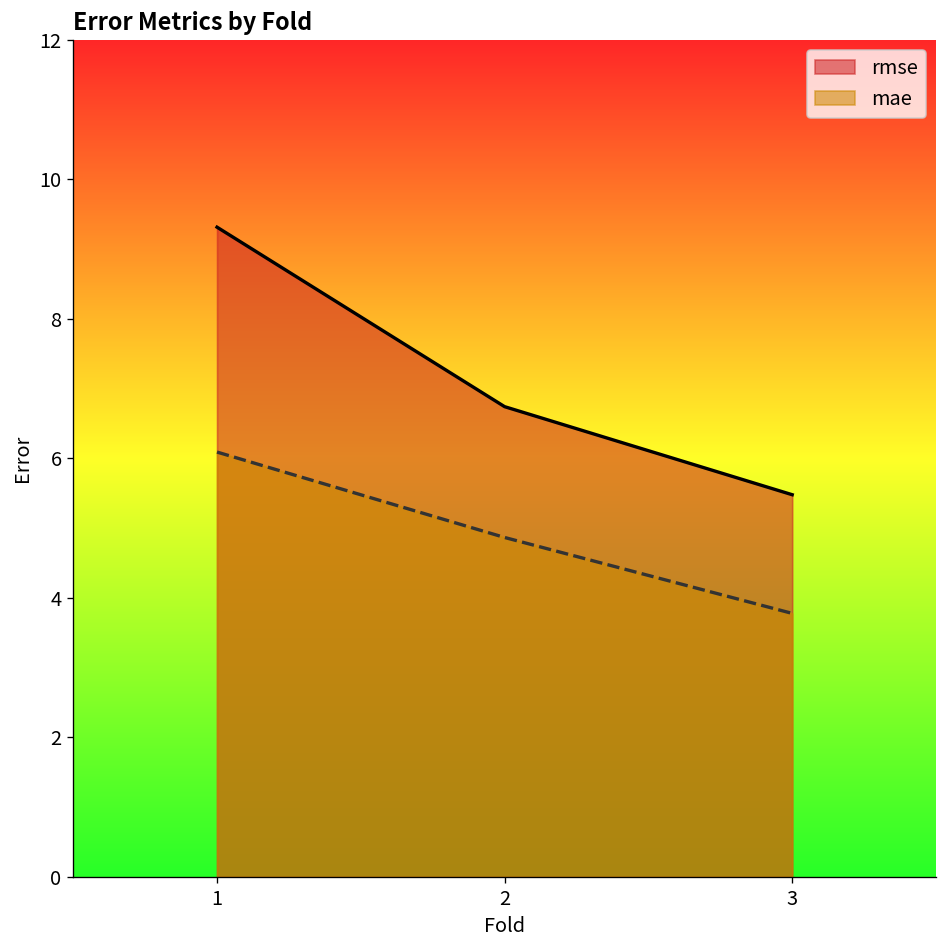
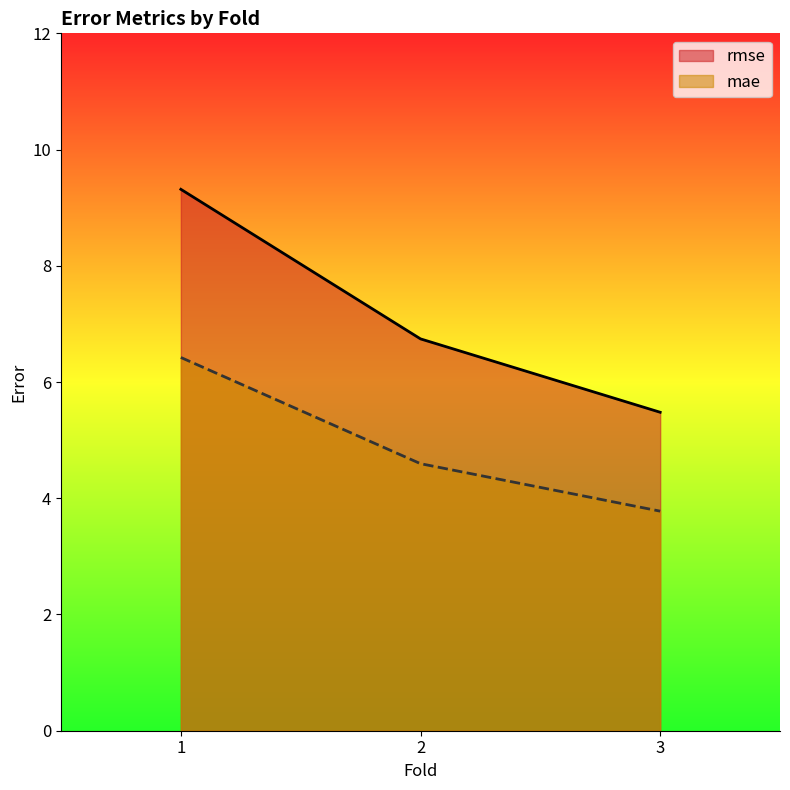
mae, 1: 6.1 -> 6.4
mae, 2: 4.9 -> 4.6
